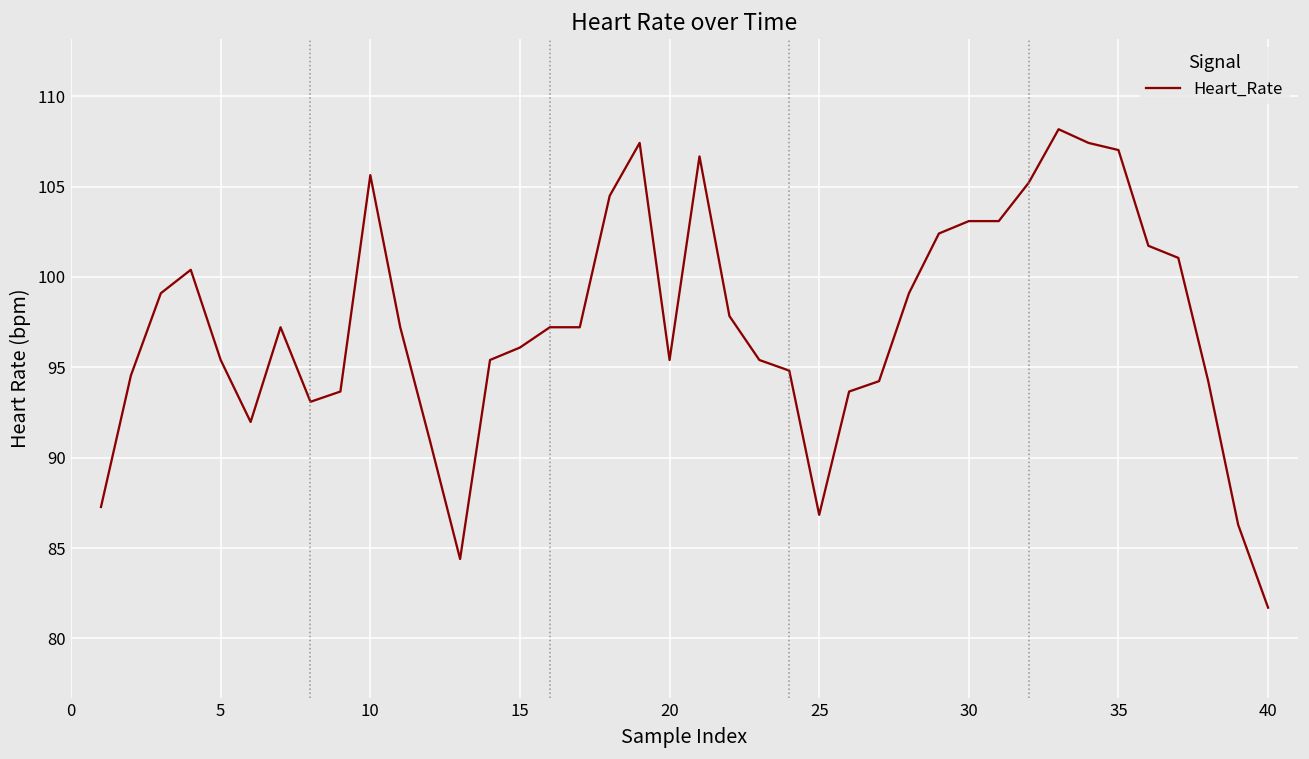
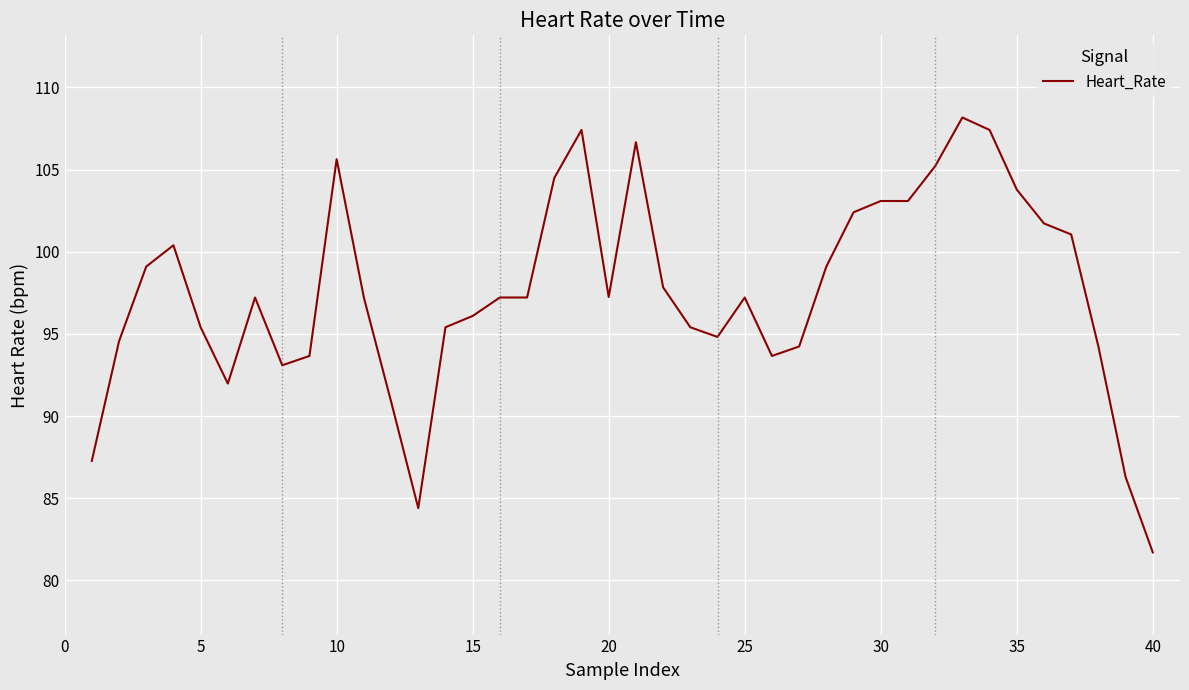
20: 95.4 -> 97.2
25: 86.8 -> 97.2
35: 107.0 -> 103.8
